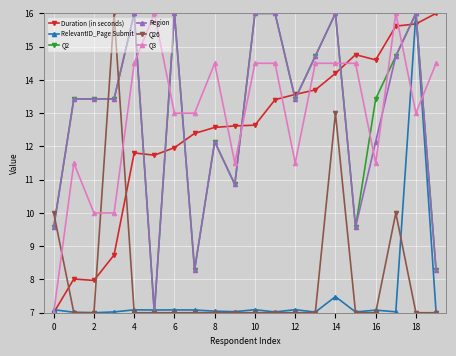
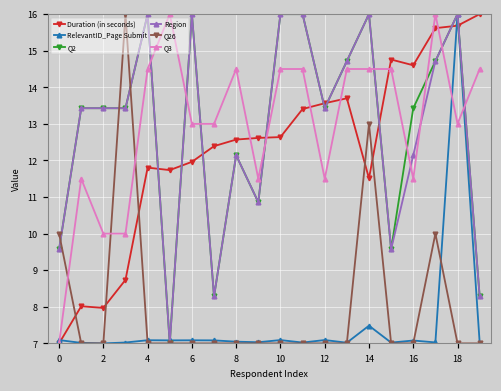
Duration (in seconds), 14: 14.2 -> 11.5
